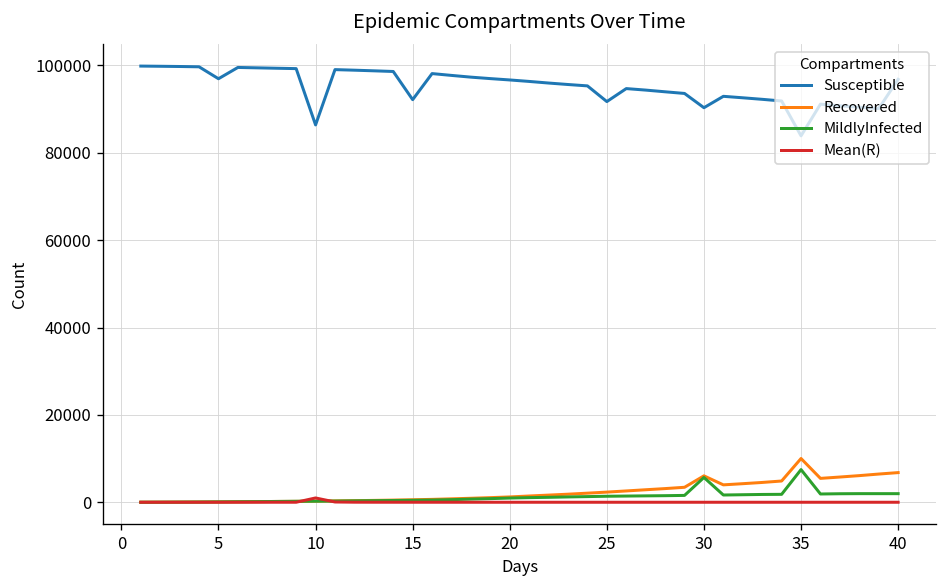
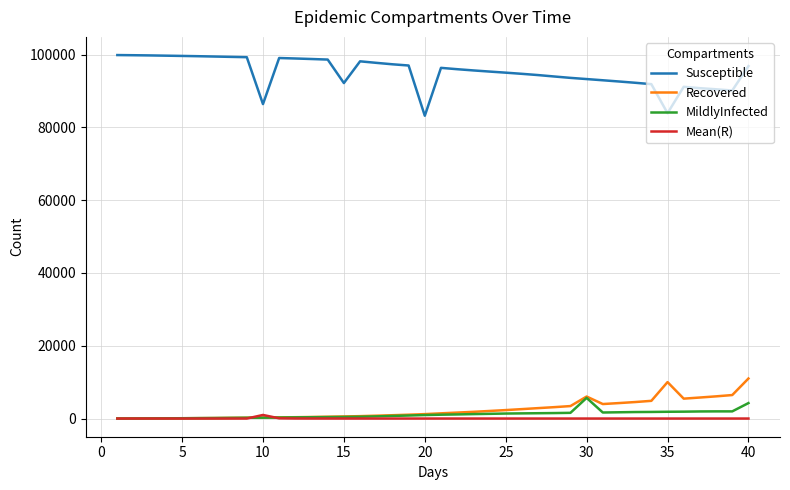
Susceptible, 5: 97000 -> 100000
Susceptible, 20: 97000 -> 83000
Susceptible, 25: 92000 -> 95000
Susceptible, 30: 90000 -> 93000
MildlyInfected, 35: 7000 -> 2000
Recovered, 40: 7000 -> 11000
MildlyInfected, 40: 2000 -> 4000
